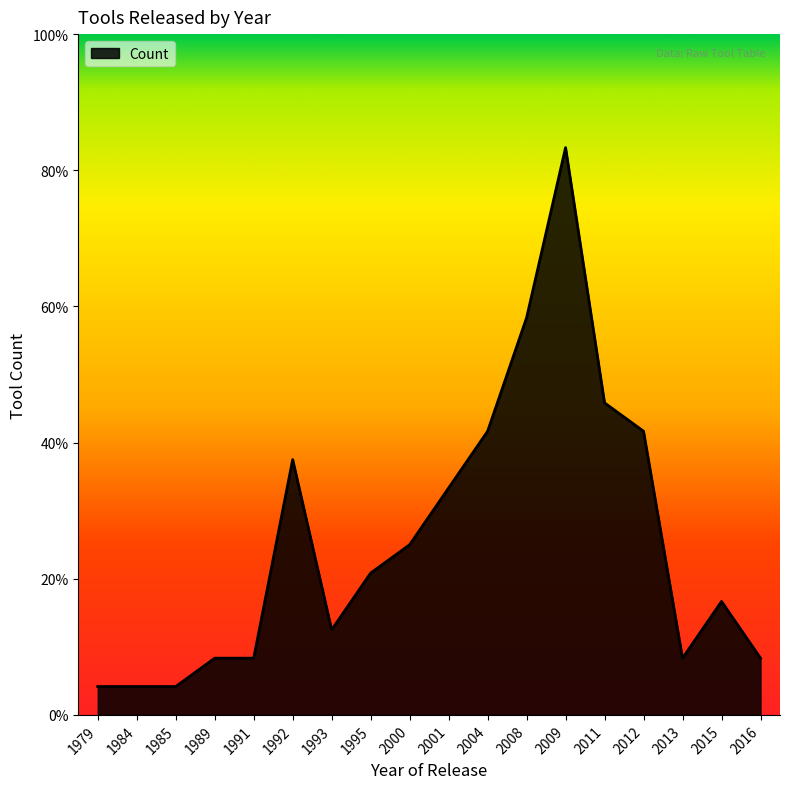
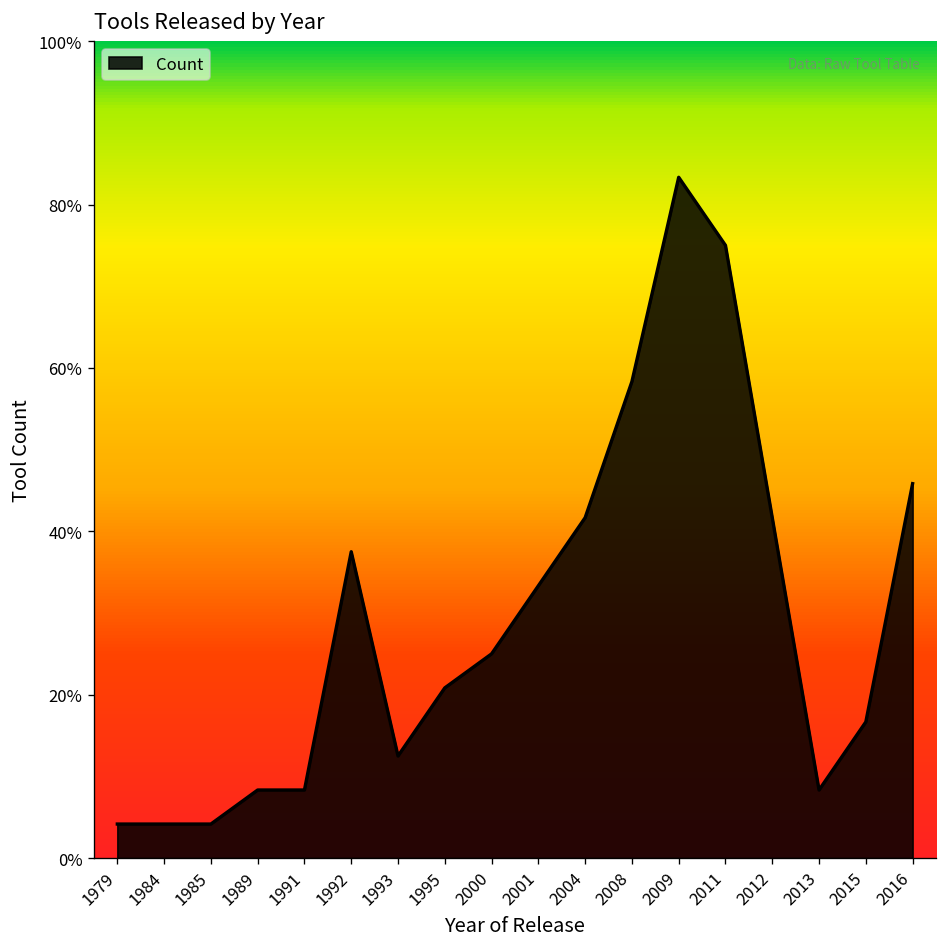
2011: 46% -> 75%
2016: 8% -> 46%
